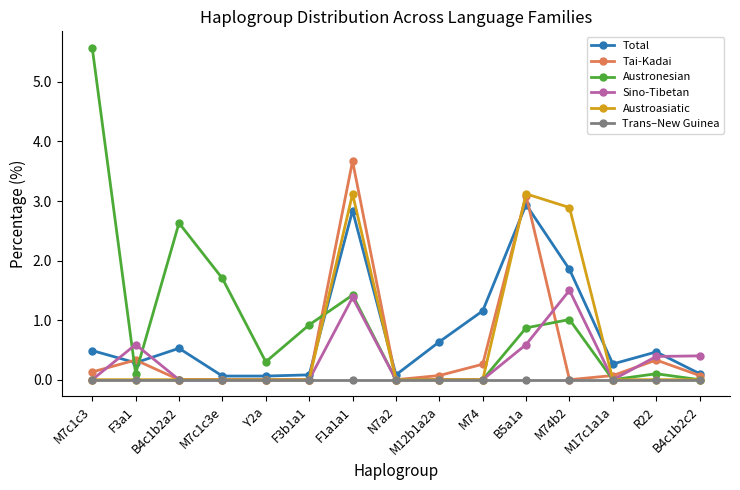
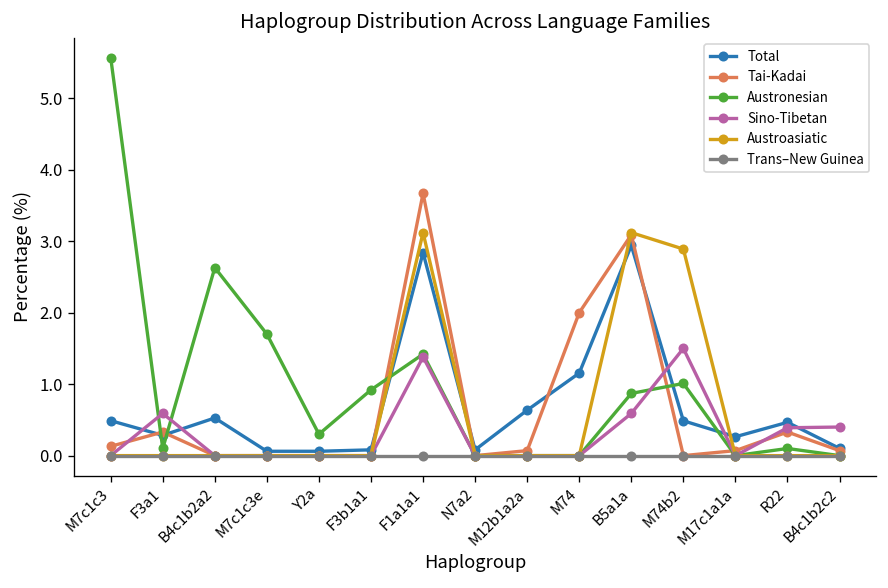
Tai-Kadai, M74: 0.3 -> 2.0
Total, M74b2: 1.9 -> 0.5
